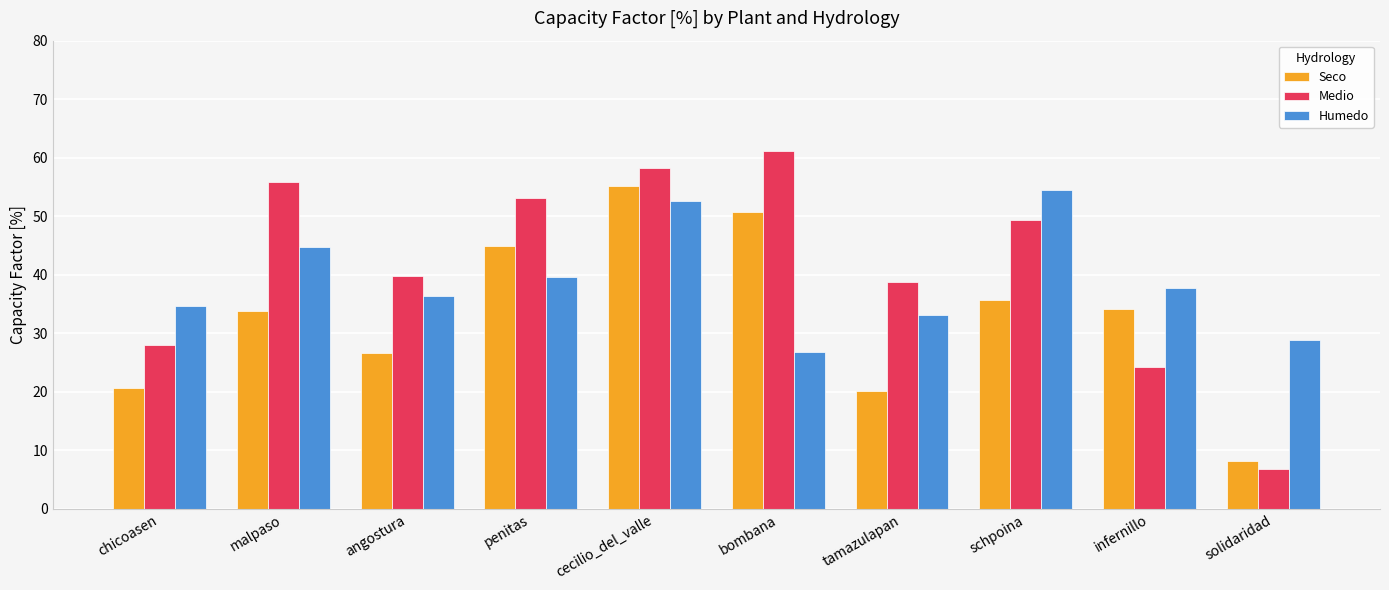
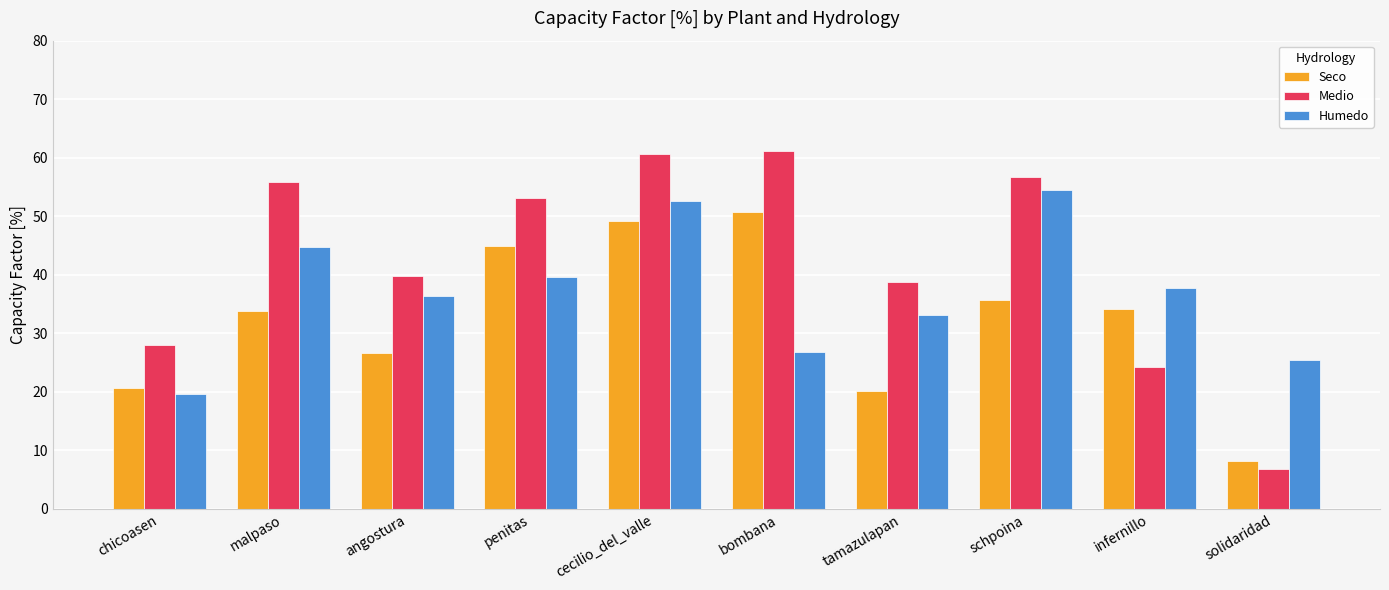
Humedo, chicoasen: 35 -> 20
Seco, cecilio_del_valle: 55 -> 49
Medio, cecilio_del_valle: 58 -> 61
Medio, schpoina: 49 -> 57
Humedo, solidaridad: 29 -> 25
